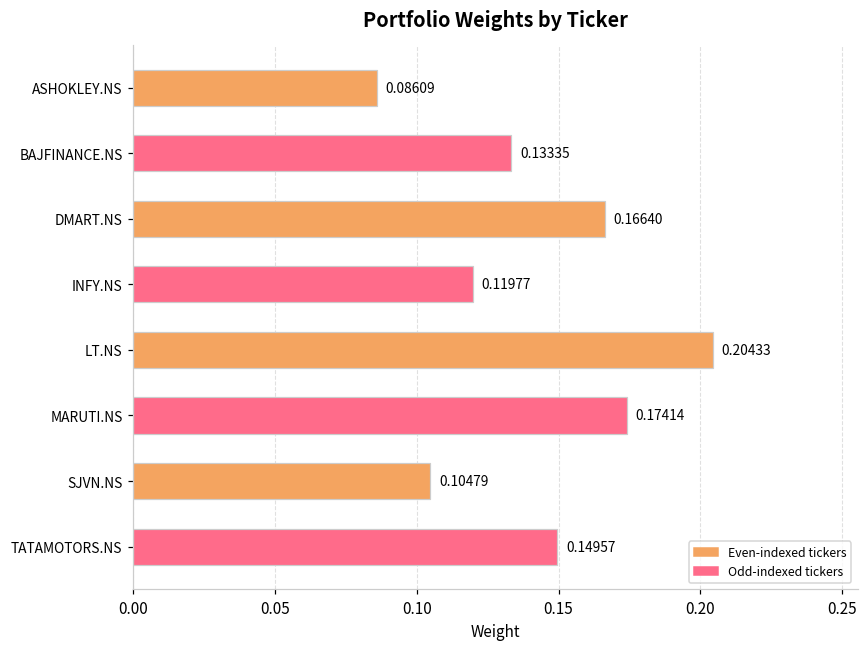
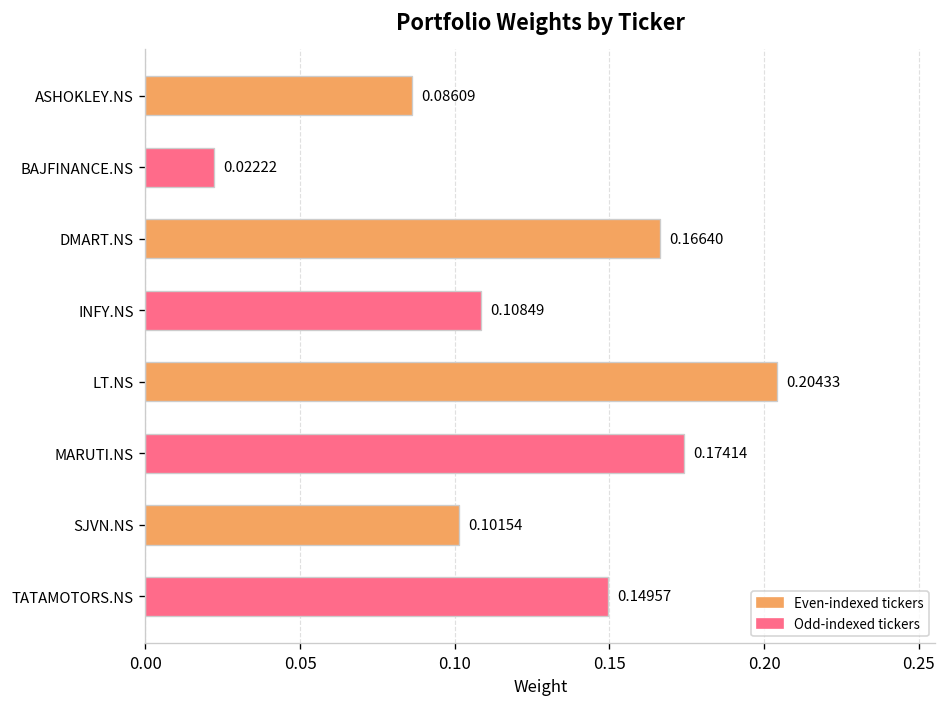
BAJFINANCE.NS: 0.13335 -> 0.02222
INFY.NS: 0.11977 -> 0.10849
SJVN.NS: 0.10479 -> 0.10154
